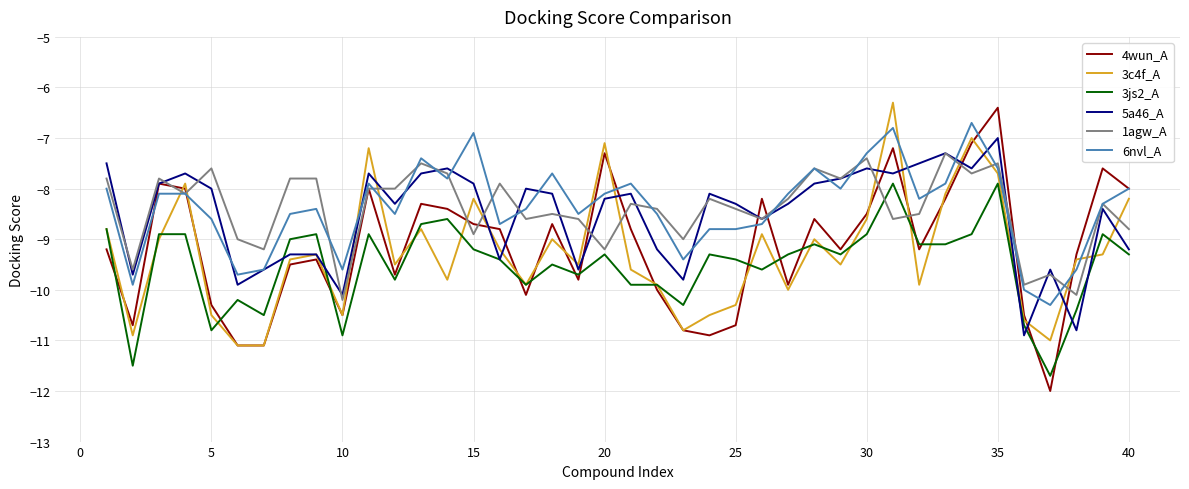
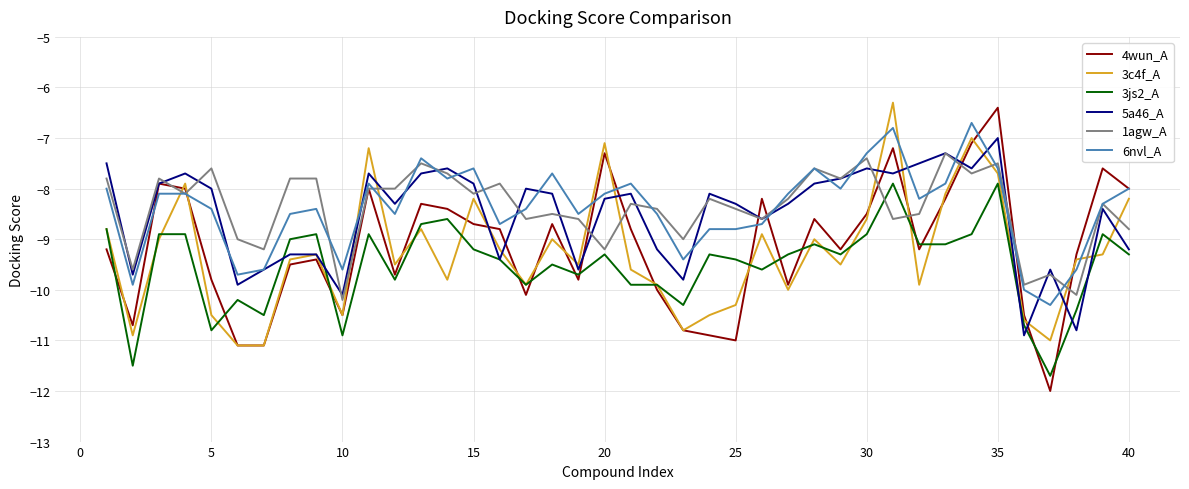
4wun_A, 5: -10.3 -> -9.8
6nvl_A, 5: -8.6 -> -8.4
1agw_A, 15: -8.9 -> -8.1
6nvl_A, 15: -6.9 -> -7.6
4wun_A, 25: -10.7 -> -11.0
